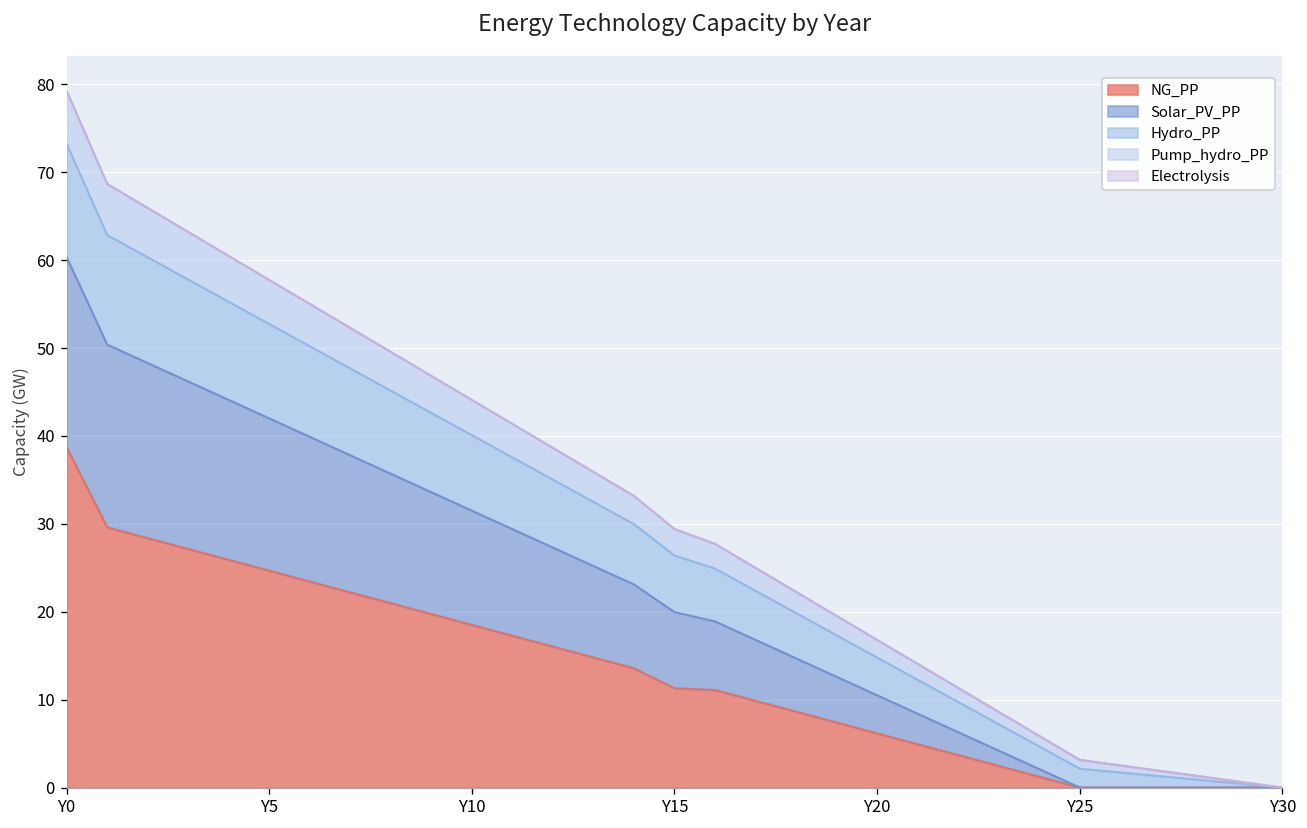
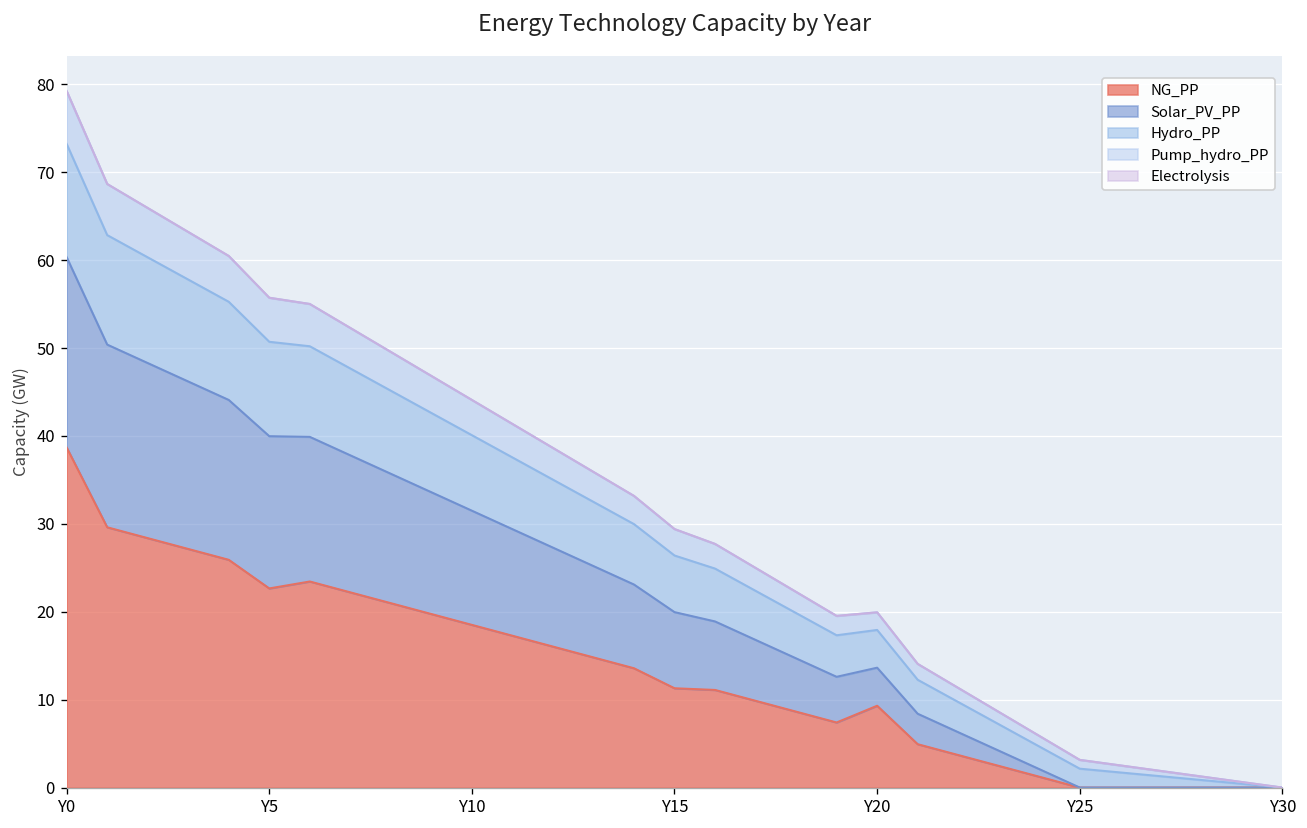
NG_PP, Y5: 25 -> 23
NG_PP, Y20: 6 -> 9
